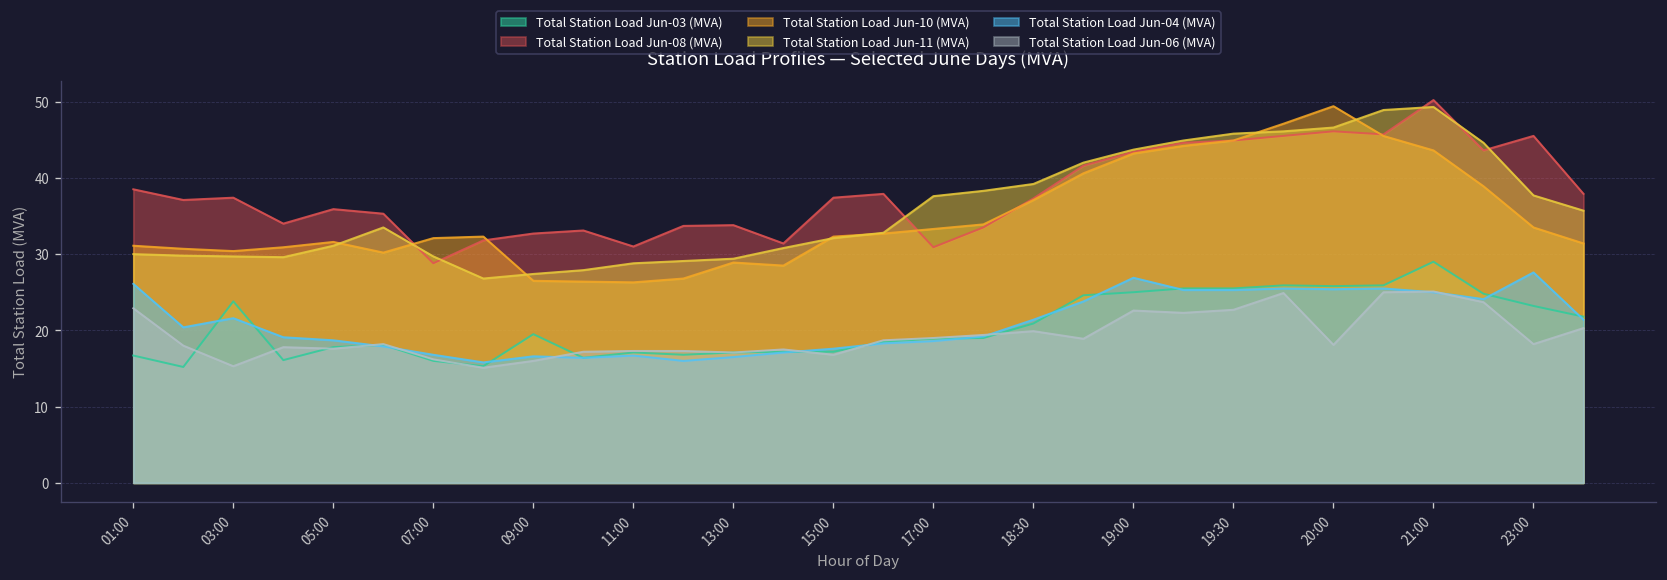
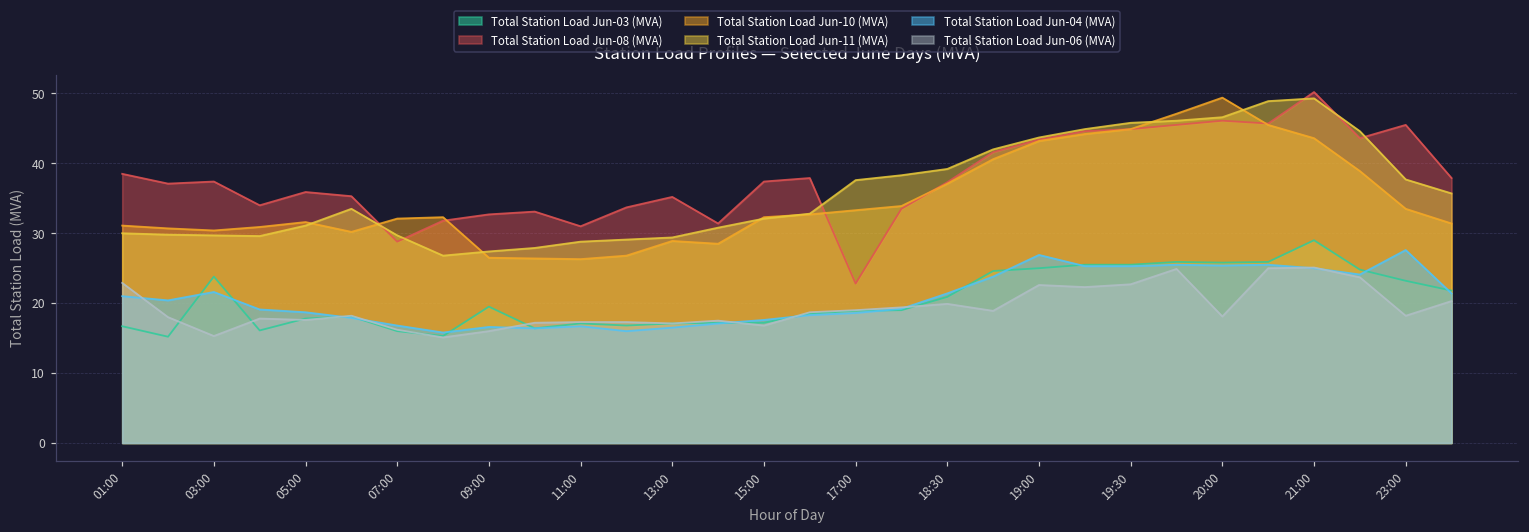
Total Station Load Jun-04 (MVA), 01:00: 26 -> 21
Total Station Load Jun-08 (MVA), 13:00: 34 -> 35
Total Station Load Jun-08 (MVA), 17:00: 31 -> 23
